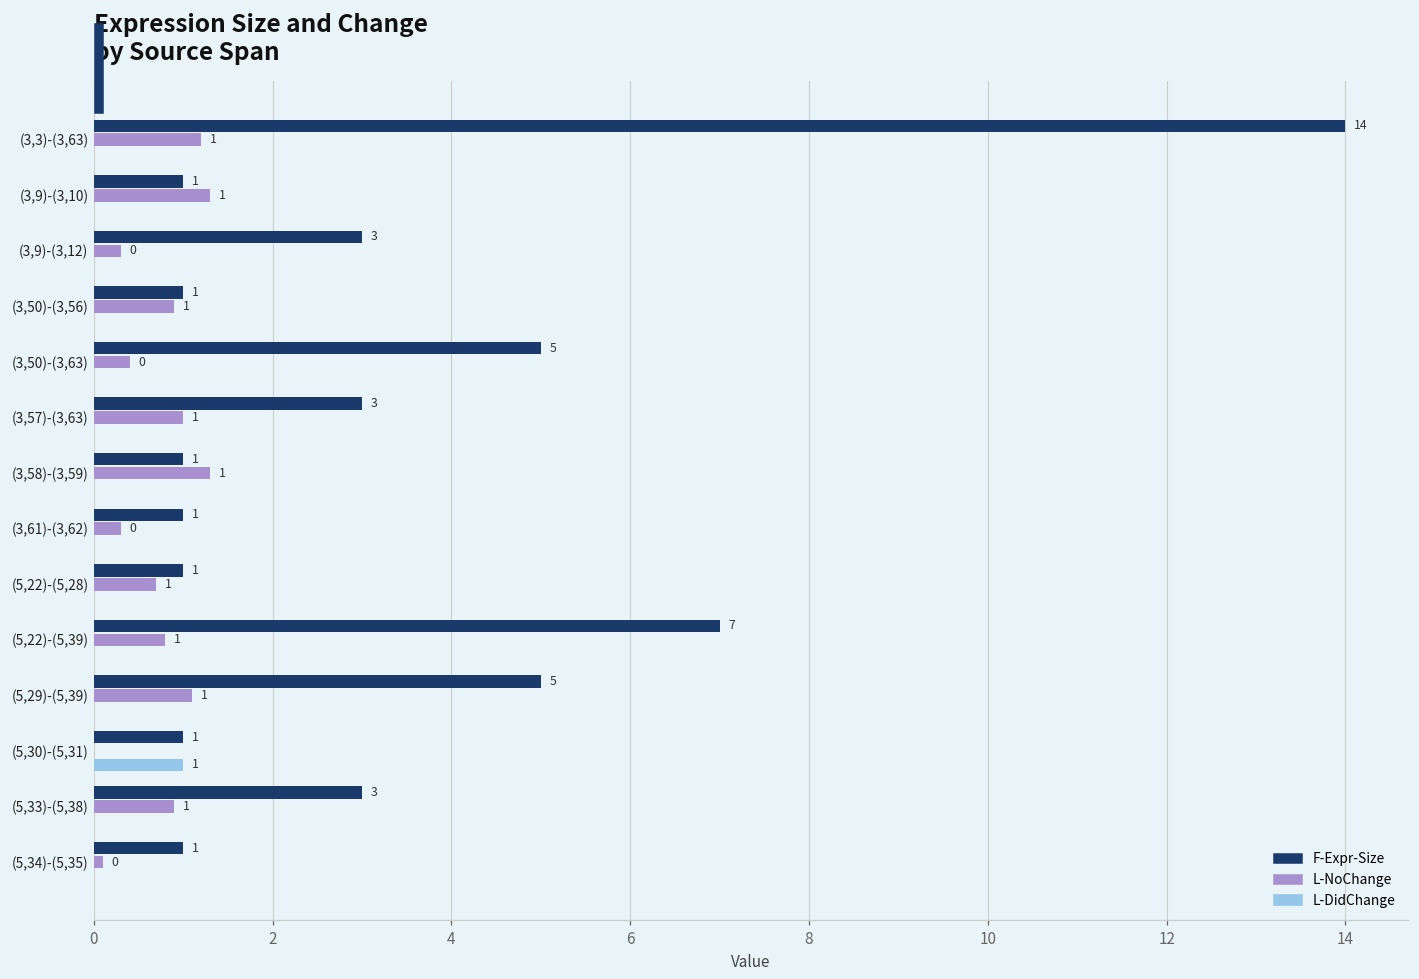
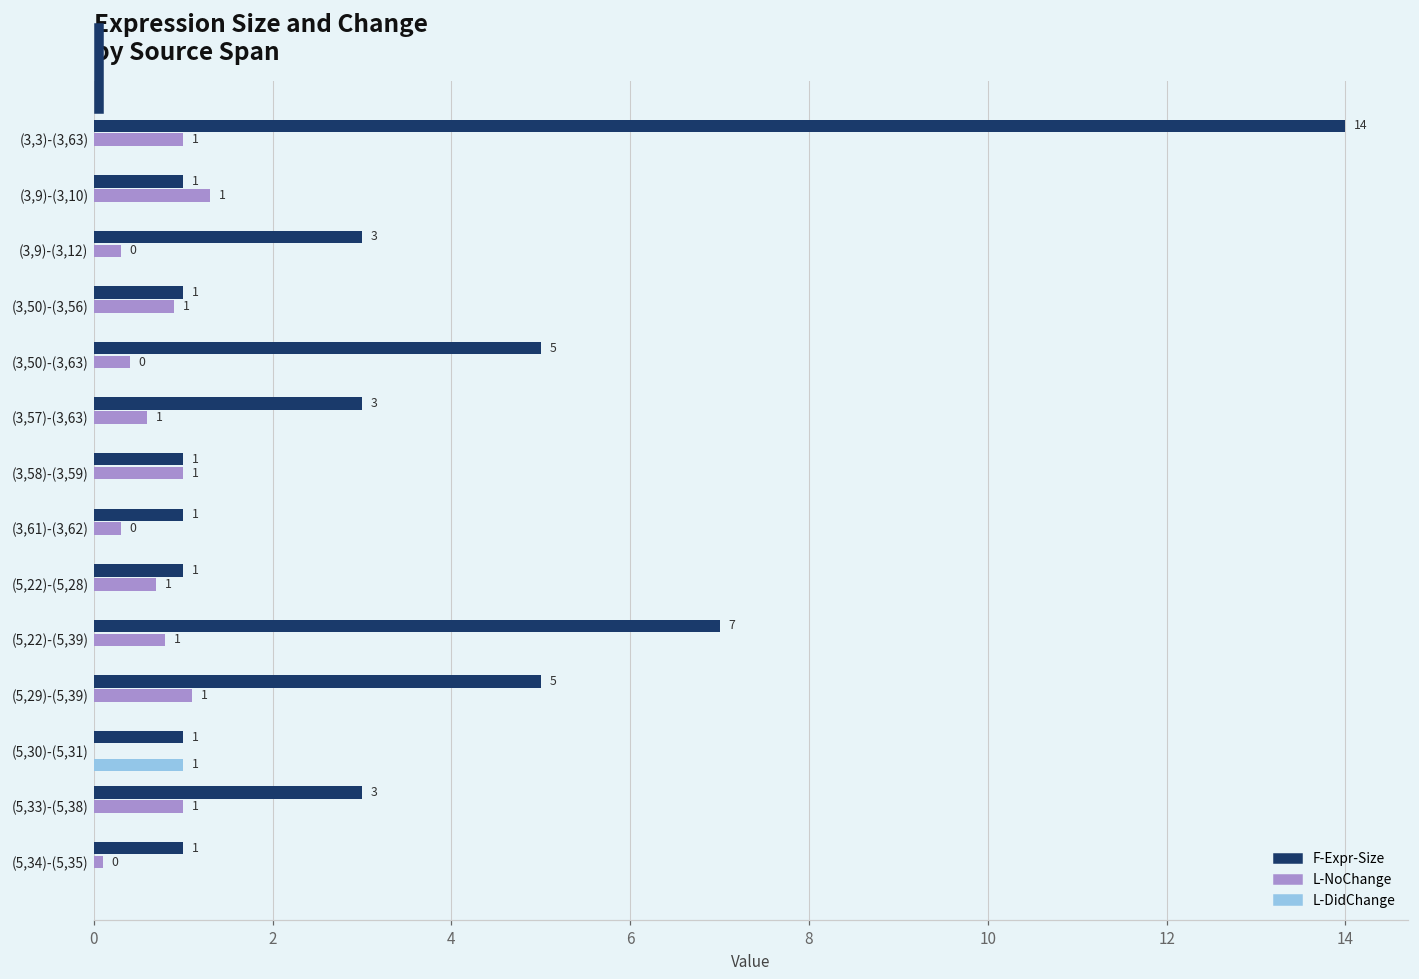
L-NoChange, (3,3)-(3,63): 1.2 -> 1.0
L-NoChange, (3,57)-(3,63): 1.0 -> 0.6
L-NoChange, (3,58)-(3,59): 1.3 -> 1.0
L-NoChange, (5,33)-(5,38): 0.9 -> 1.0
